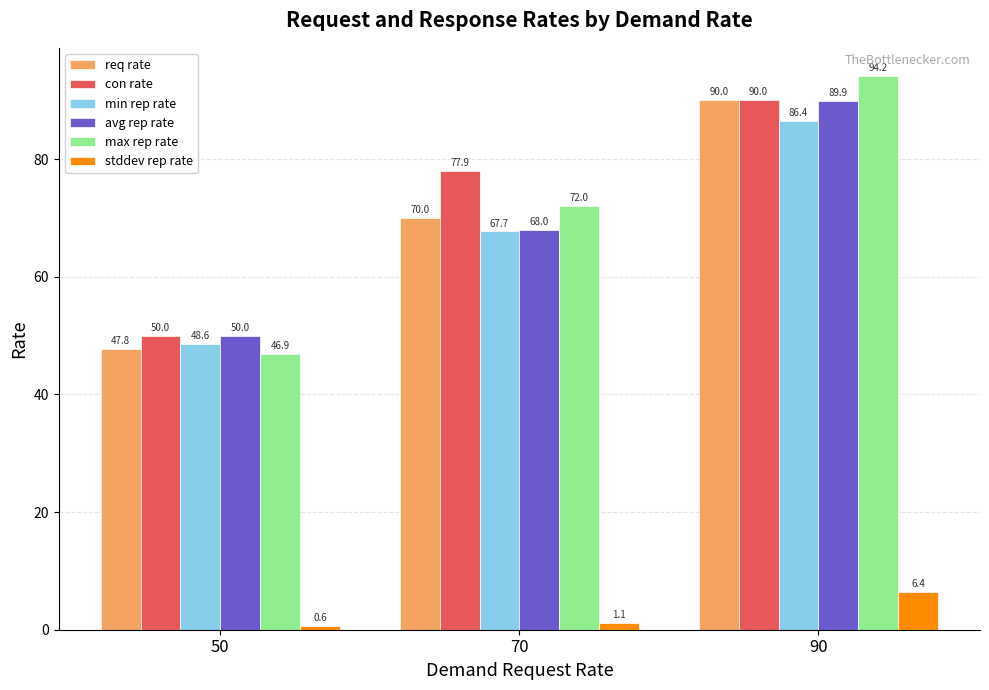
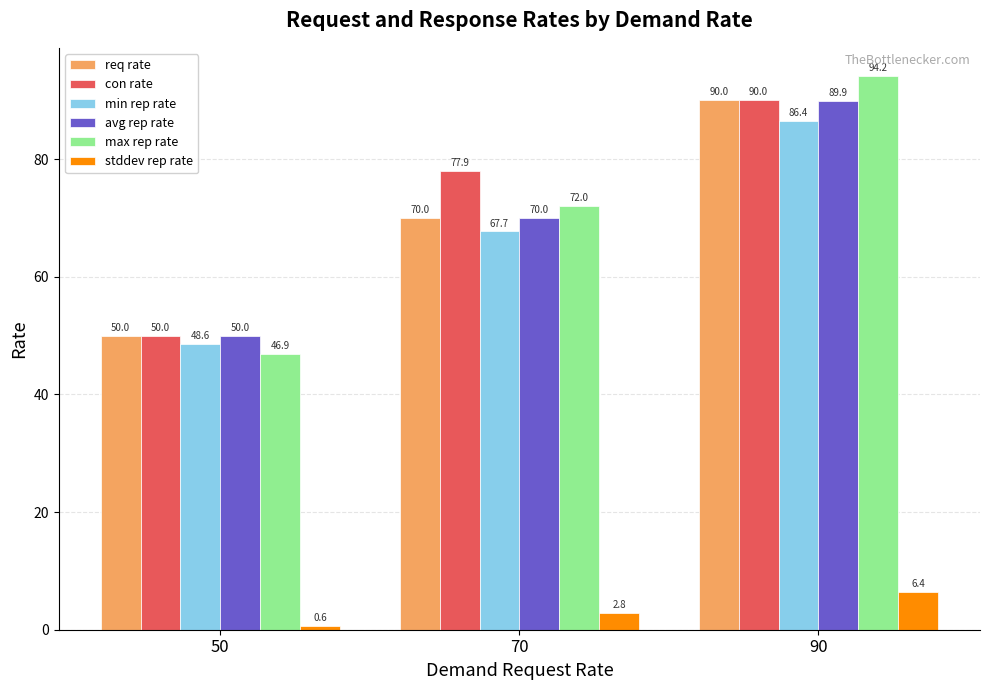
req rate, 50: 47.8 -> 50.0
avg rep rate, 70: 68.0 -> 70.0
stddev rep rate, 70: 1.1 -> 2.8
